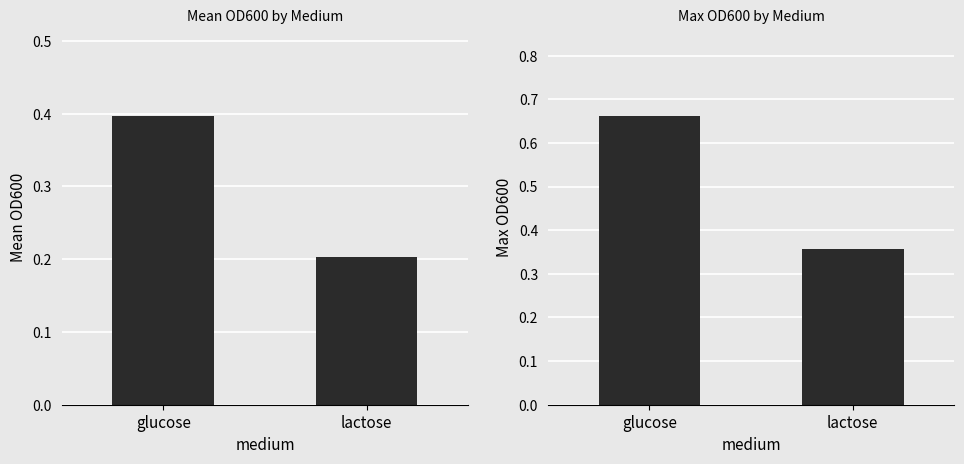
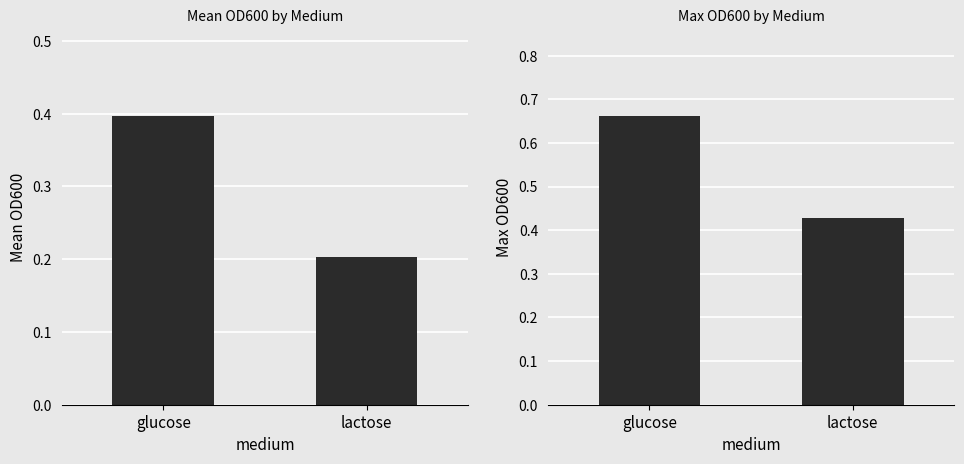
Max OD600 by Medium, lactose: 0.36 -> 0.43
